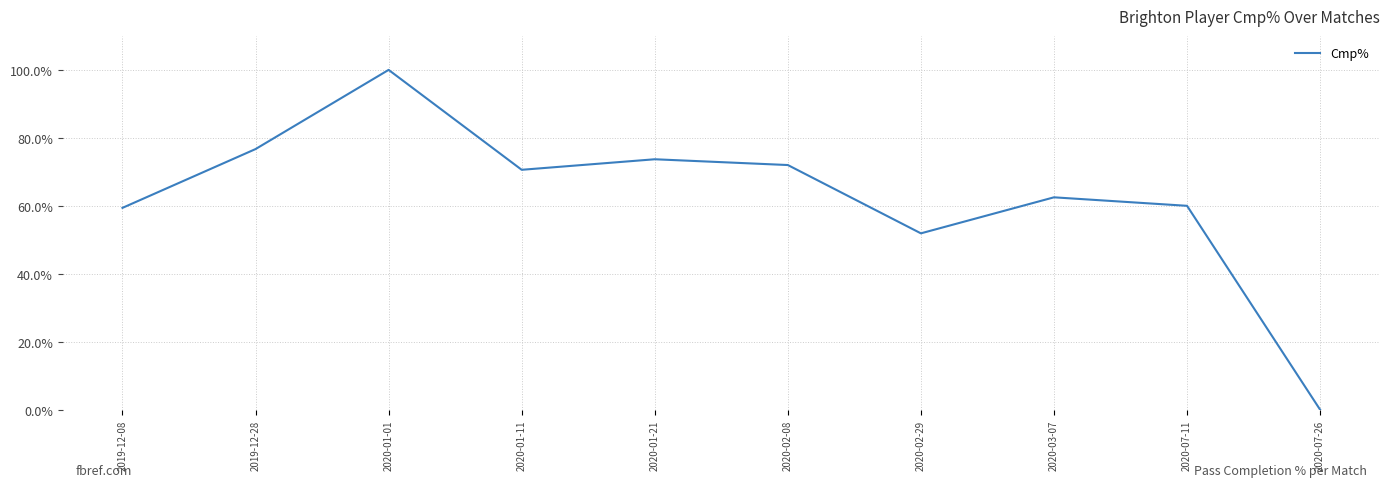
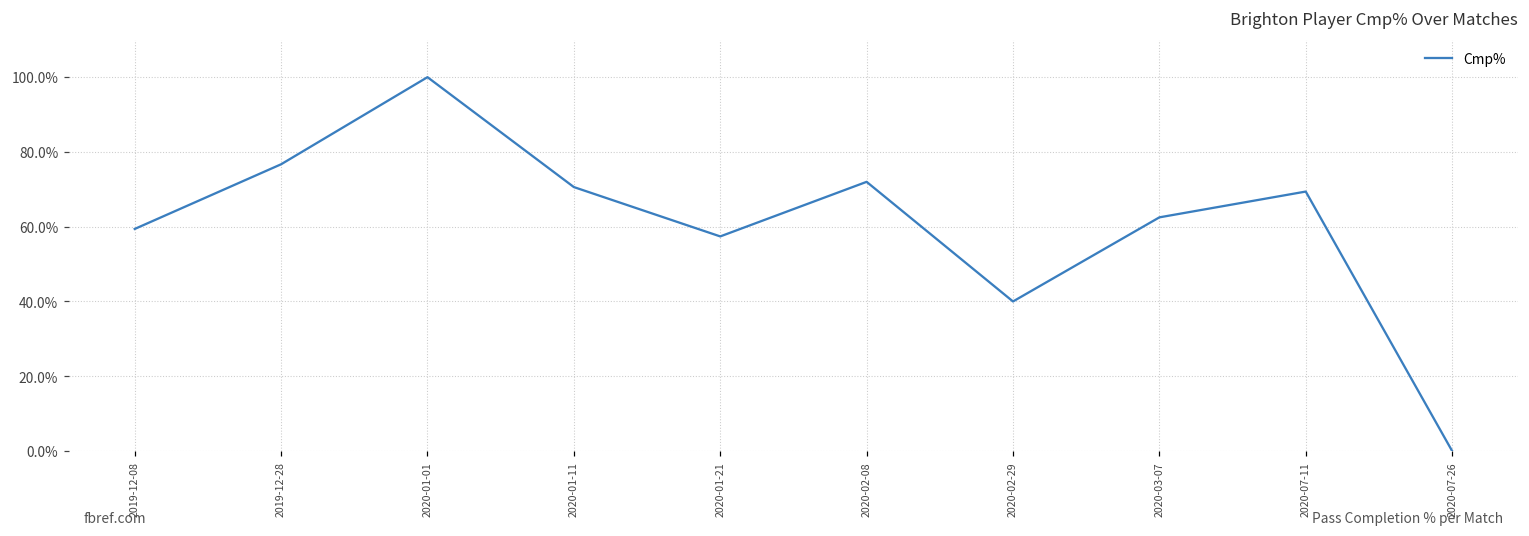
2020-01-21: 74% -> 57%
2020-02-29: 52% -> 40%
2020-07-11: 60% -> 69%
